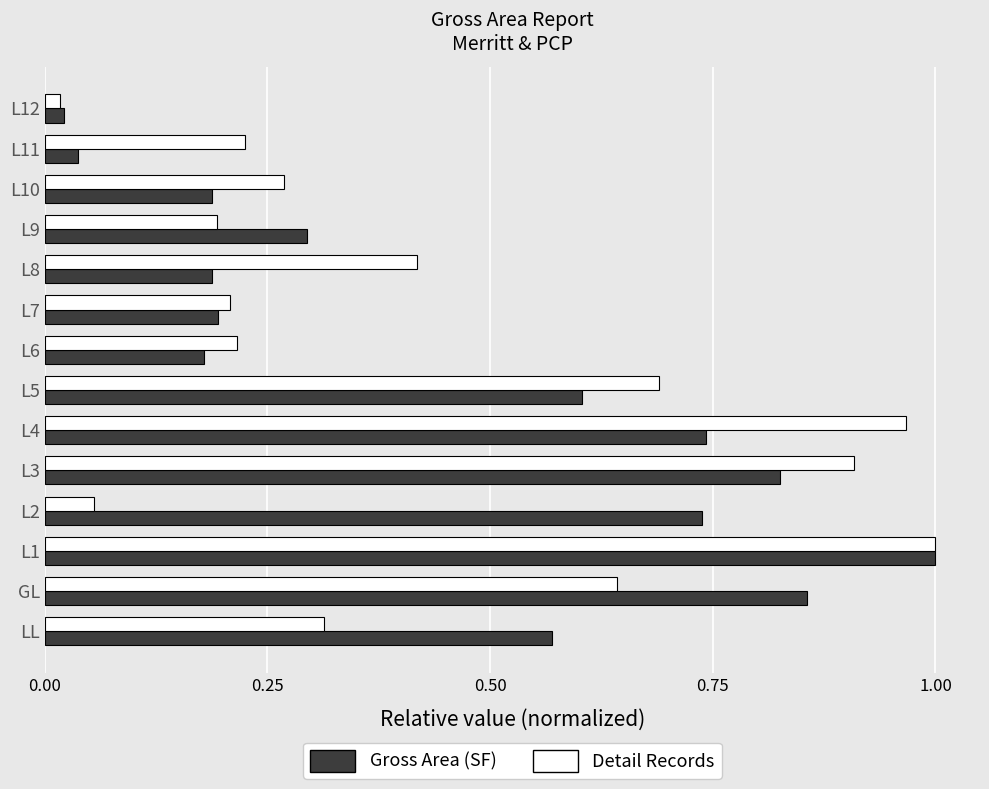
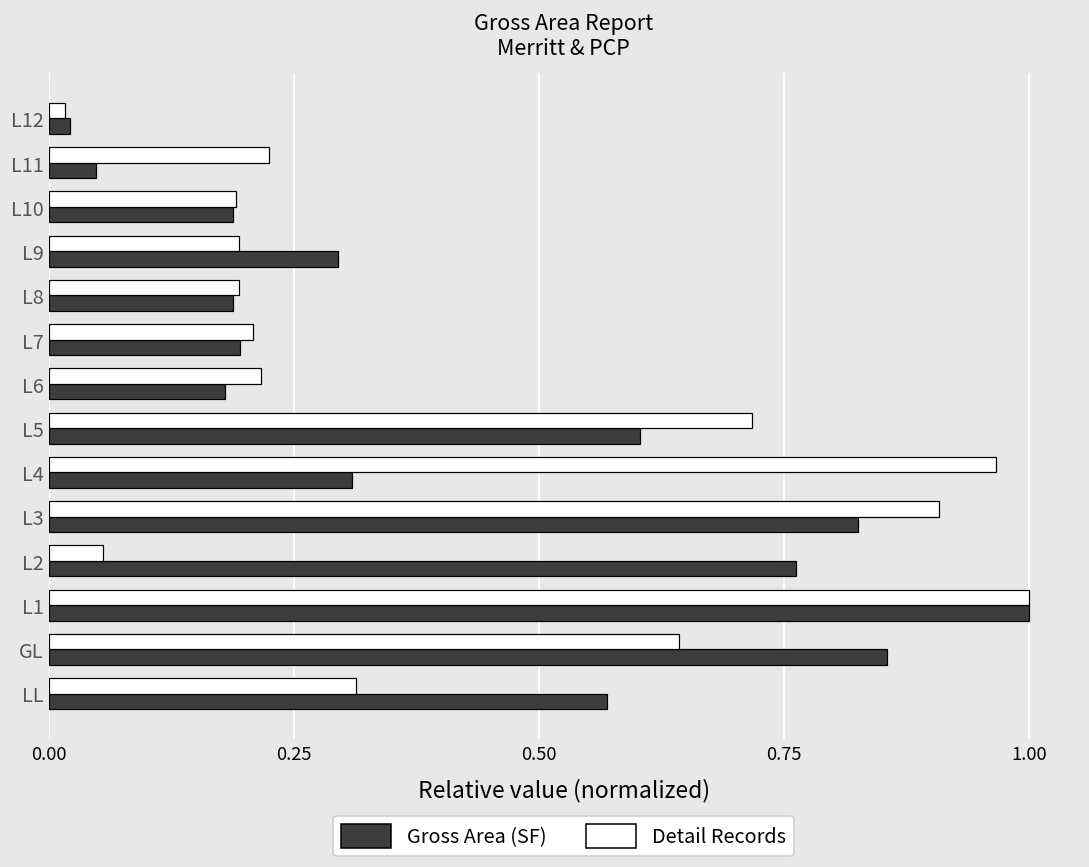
Gross Area (SF), L11: 0.04 -> 0.05
Detail Records, L10: 0.27 -> 0.19
Detail Records, L8: 0.42 -> 0.19
Detail Records, L5: 0.69 -> 0.72
Gross Area (SF), L4: 0.74 -> 0.31
Gross Area (SF), L2: 0.74 -> 0.76
